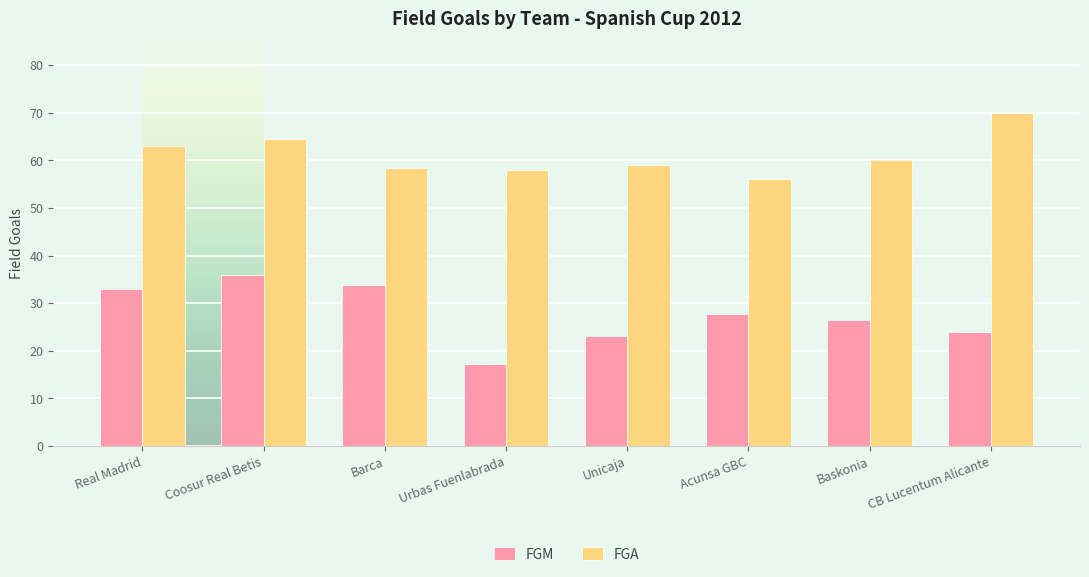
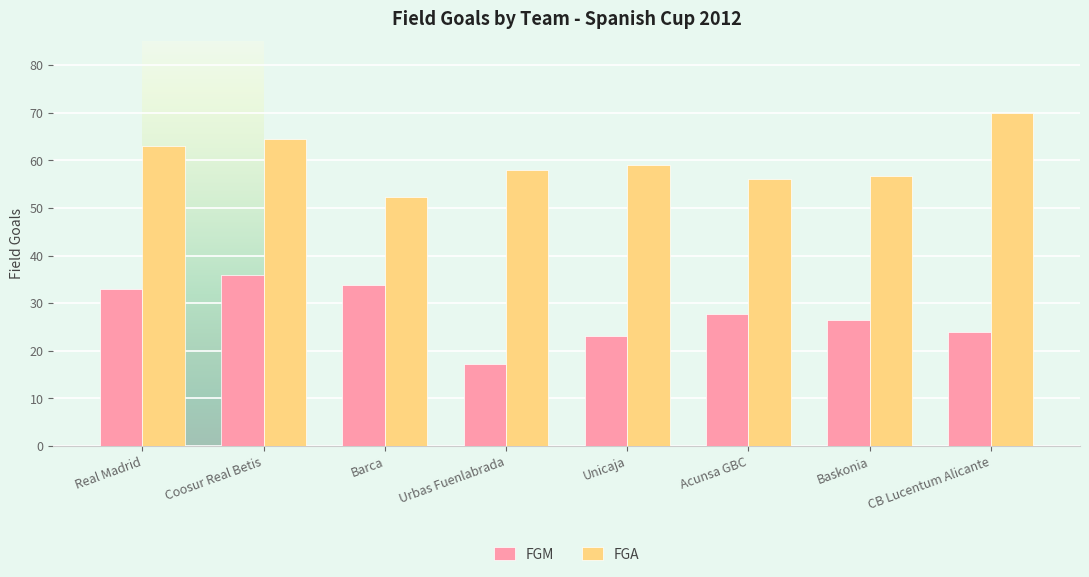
FGA, Barca: 58 -> 52
FGA, Baskonia: 60 -> 57
